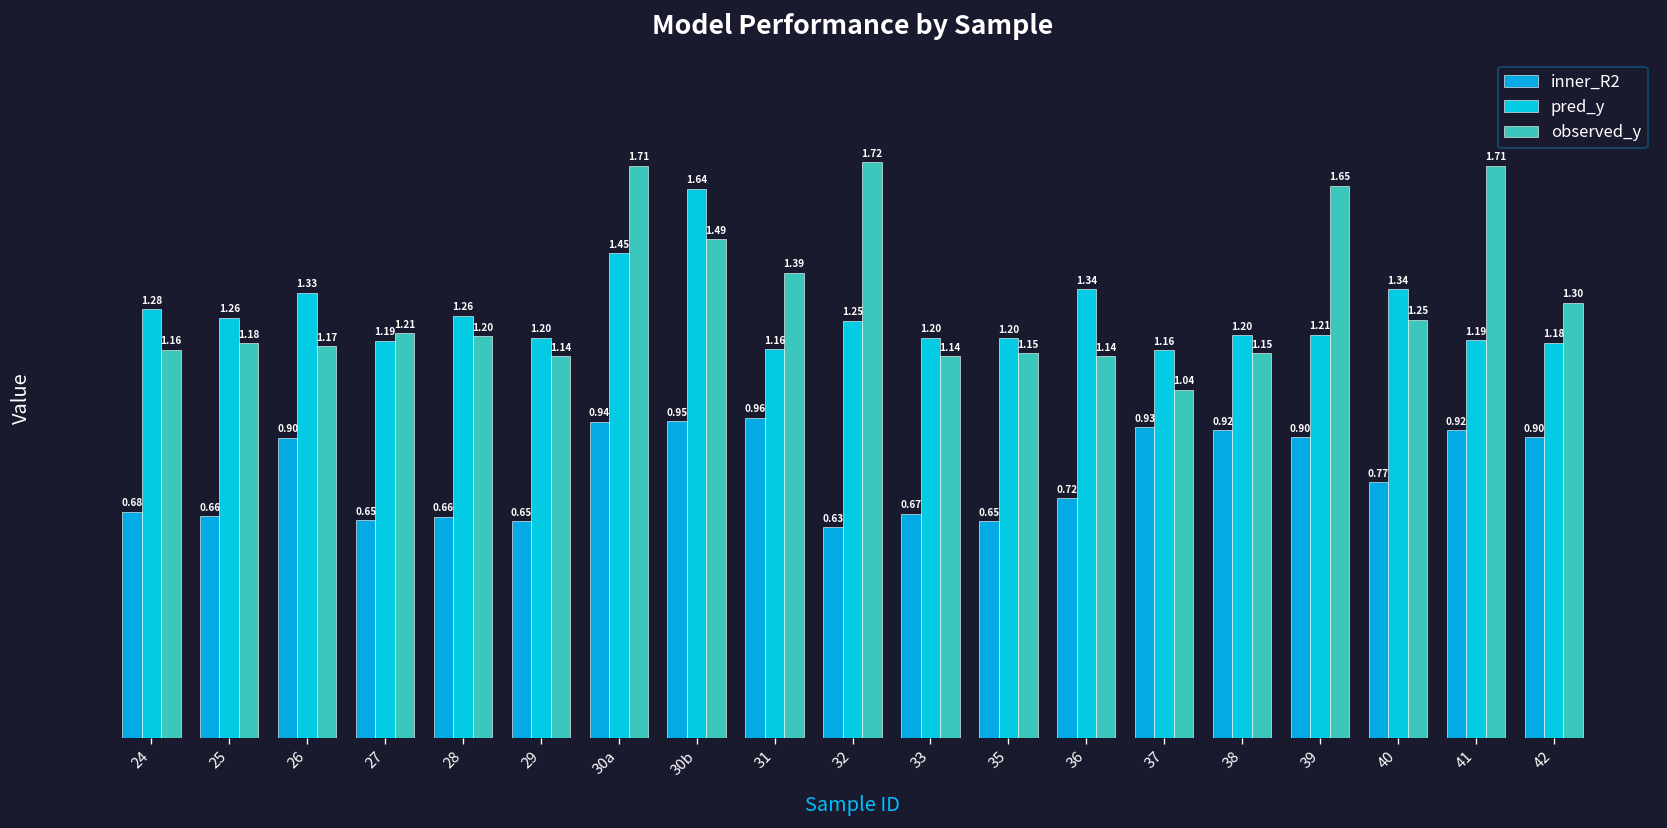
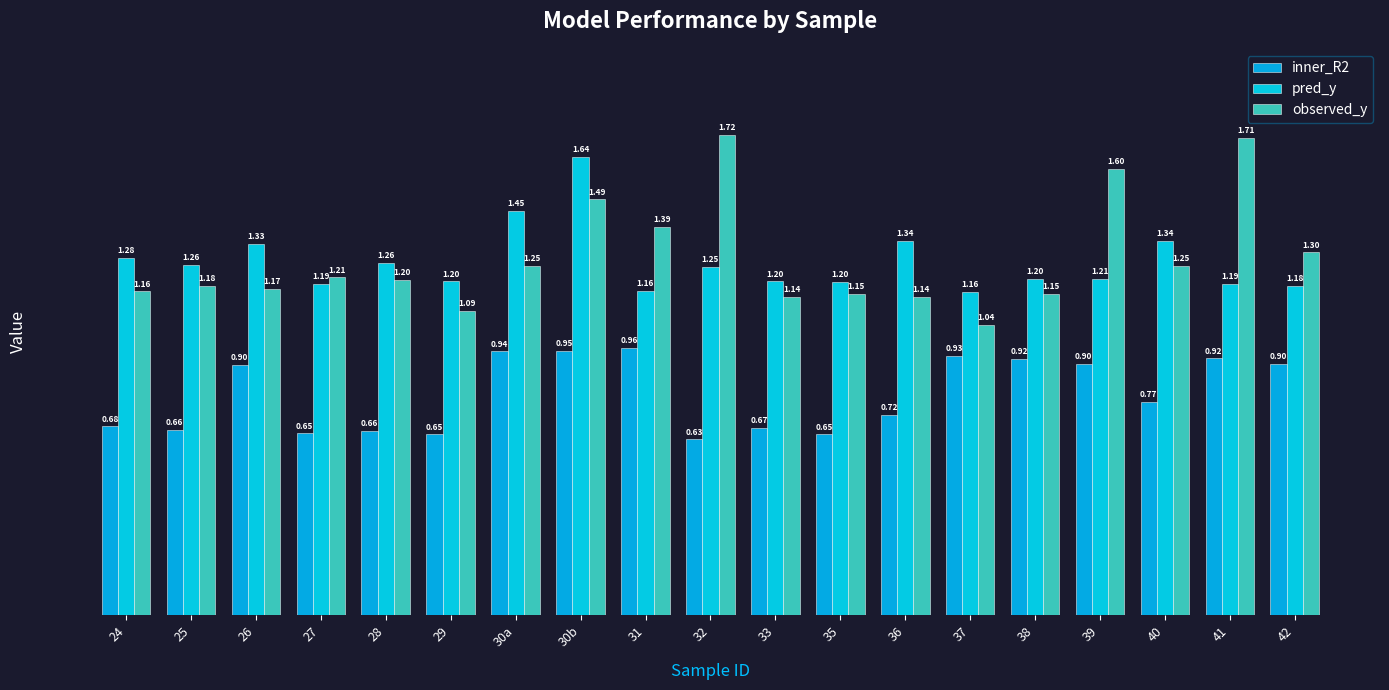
observed_y, 29: 1.14 -> 1.09
observed_y, 30a: 1.71 -> 1.25
observed_y, 39: 1.65 -> 1.60
